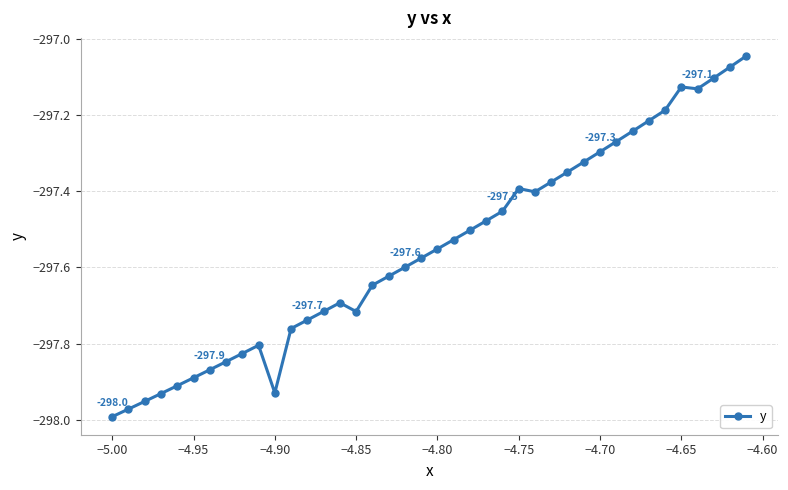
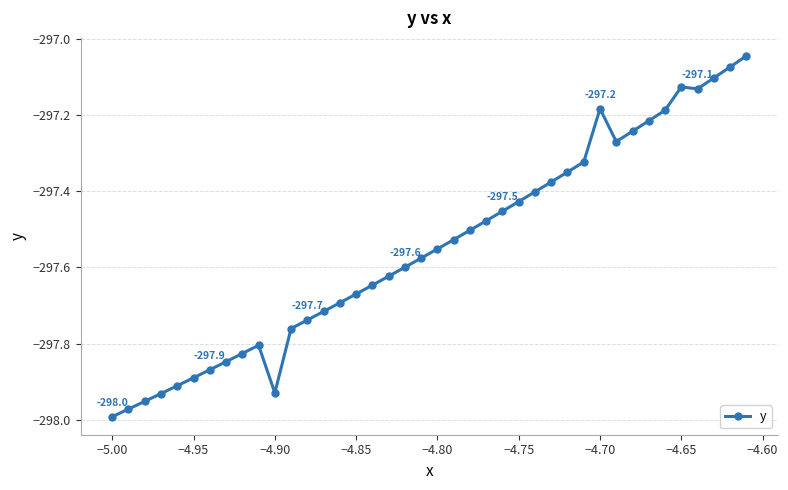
−4.85: -297.72 -> -297.67
−4.75: -297.39 -> -297.43
−4.70: -297.3 -> -297.2
